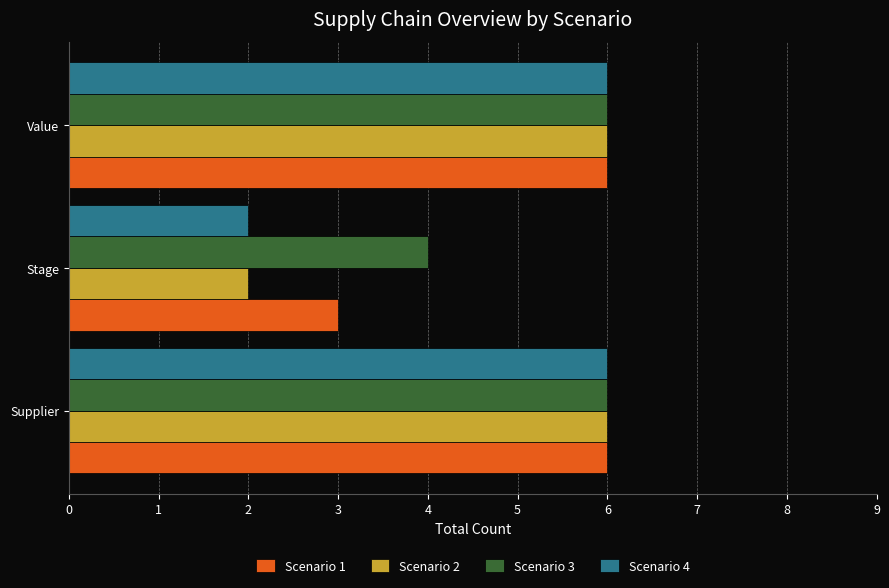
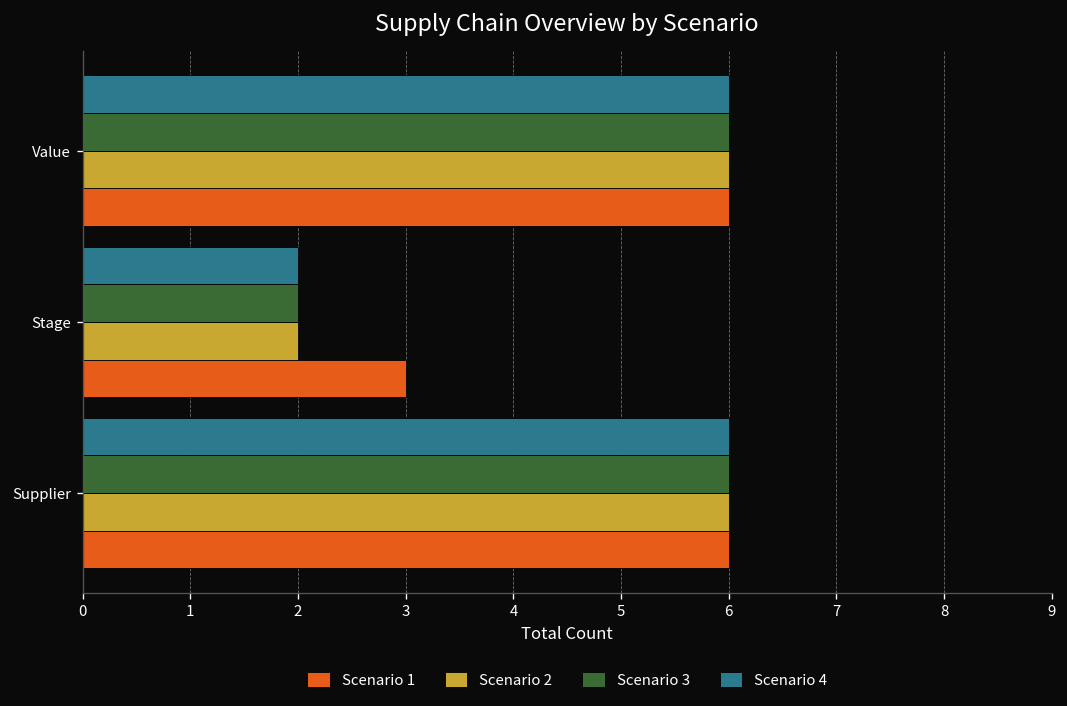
Scenario 3, Stage: 4 -> 2
